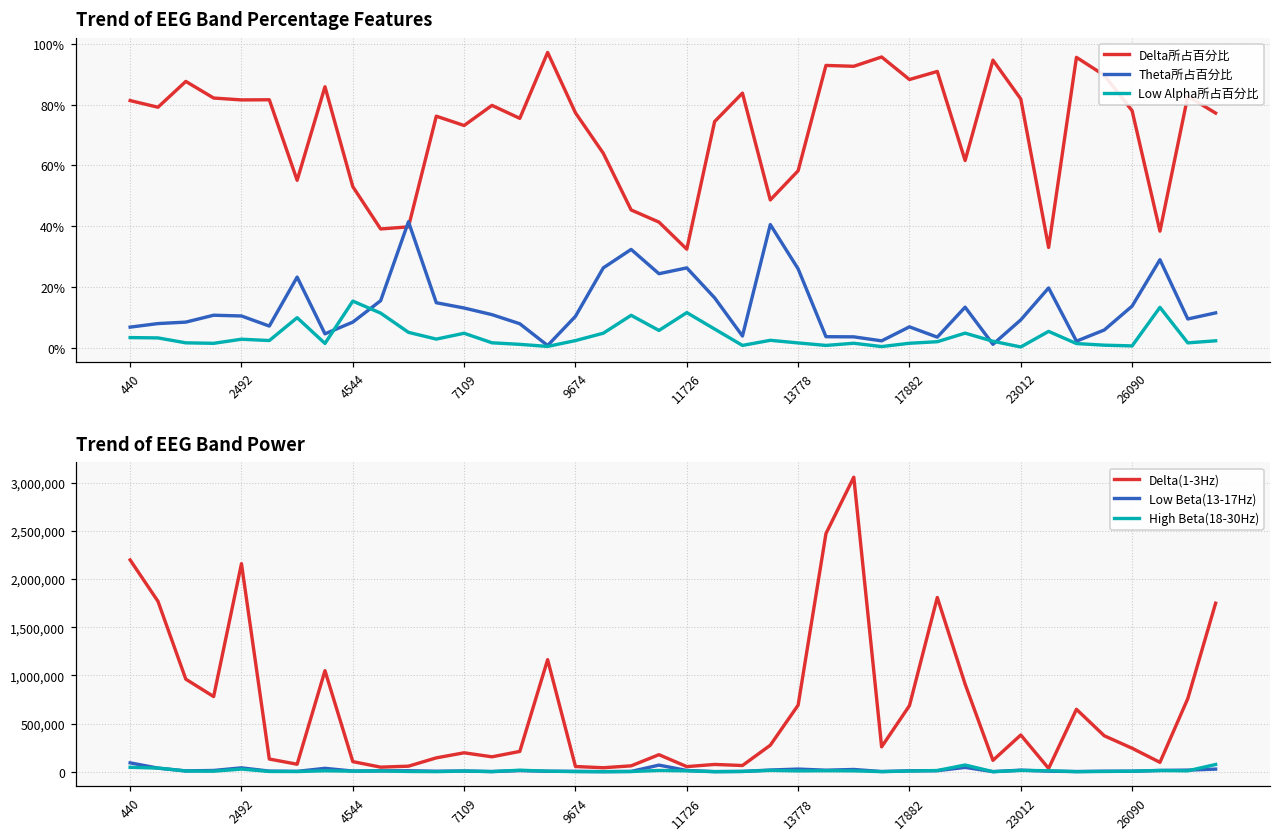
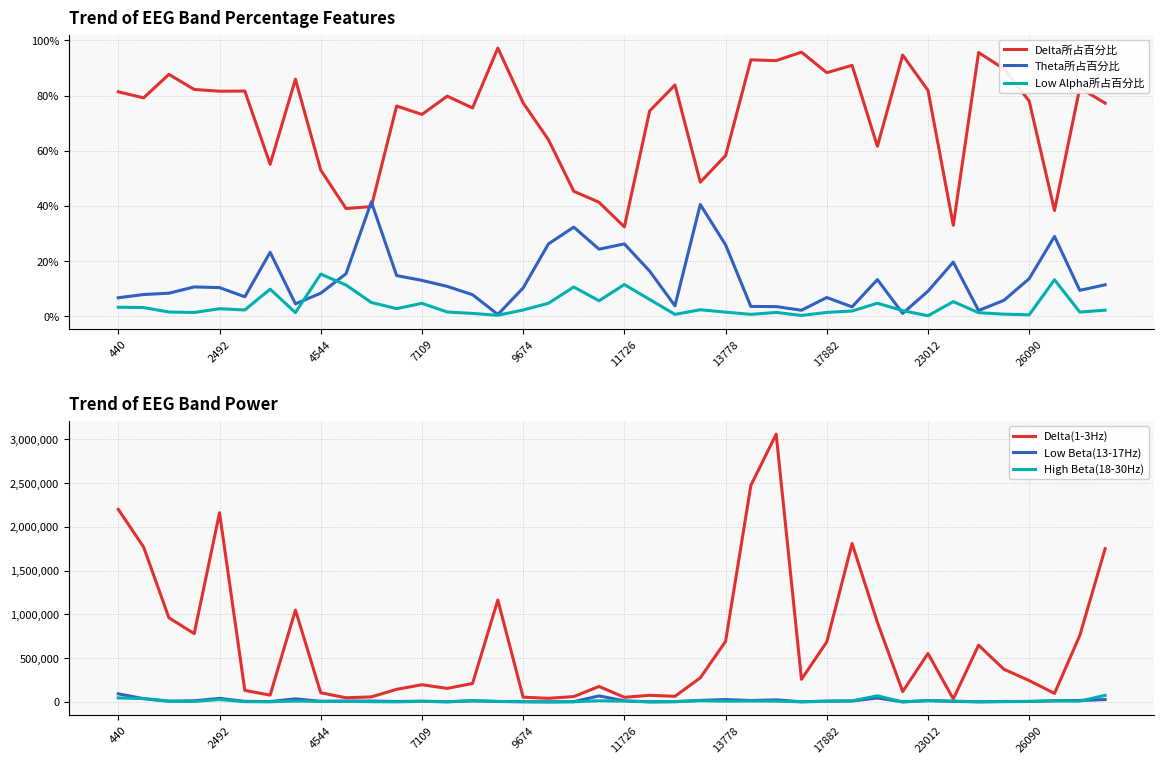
Trend of EEG Band Power, Delta(1-3Hz), 23012: 400,000 -> 600,000
